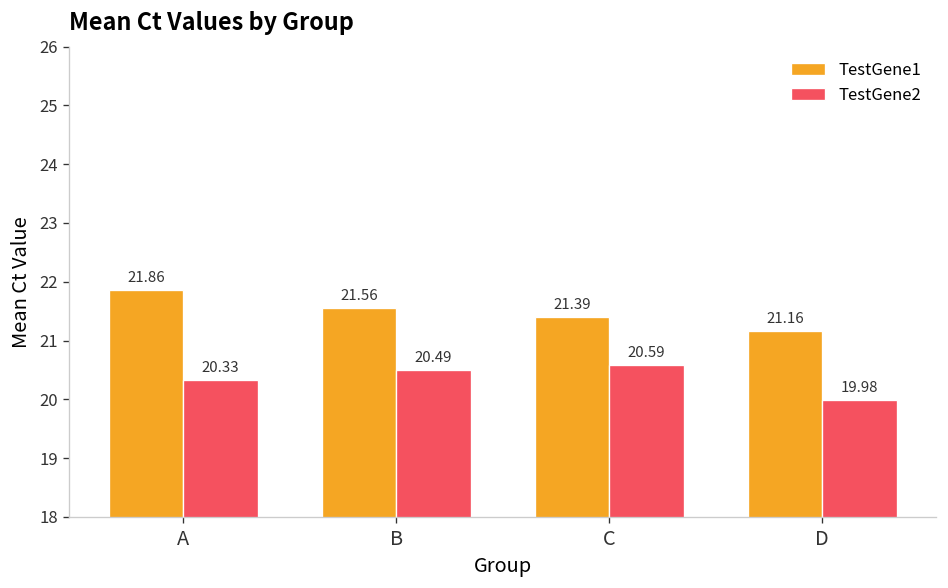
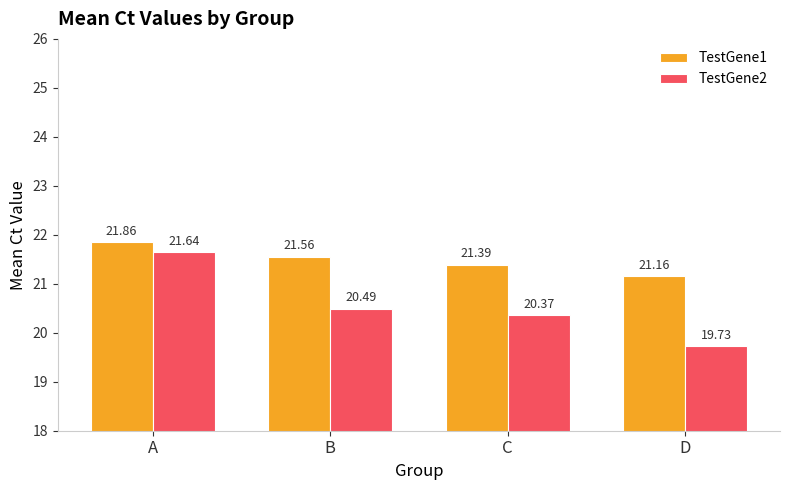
TestGene2, A: 20.33 -> 21.64
TestGene2, C: 20.59 -> 20.37
TestGene2, D: 19.98 -> 19.73
